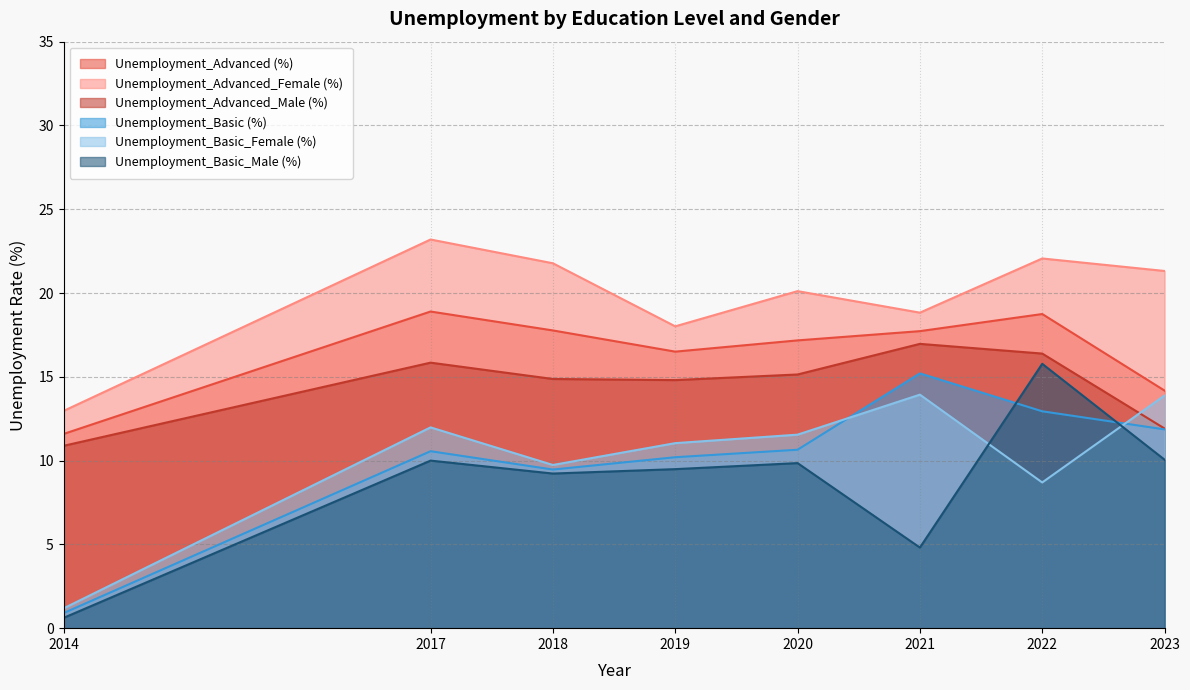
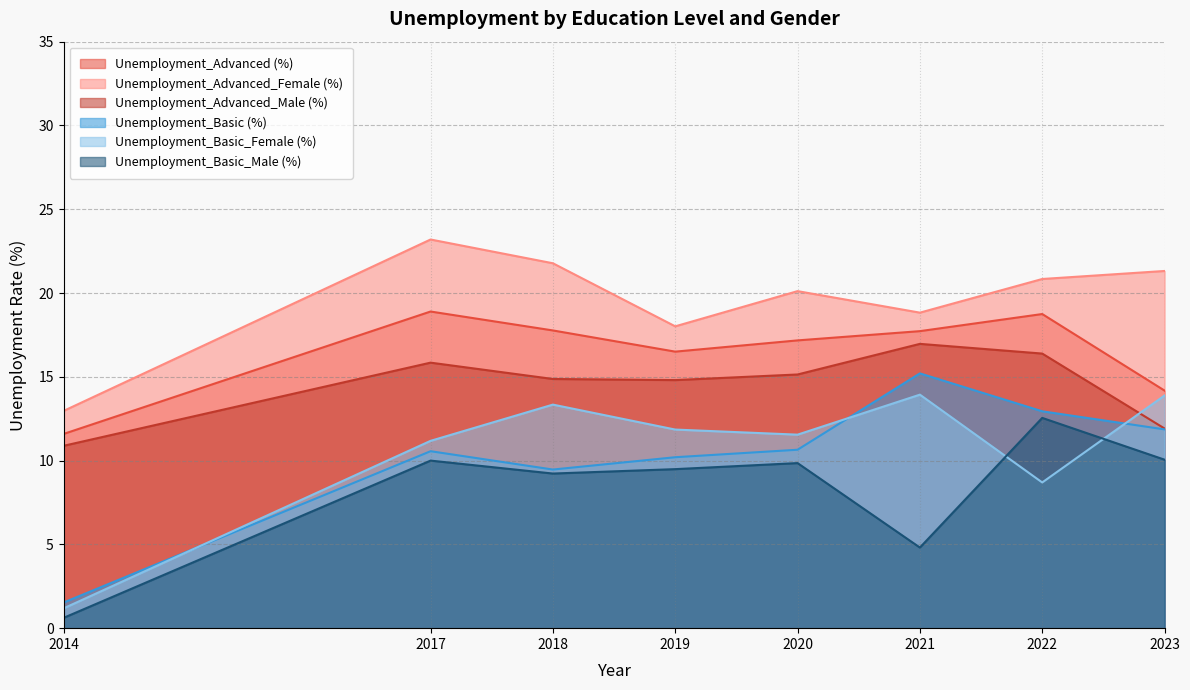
Unemployment_Basic (%), 2014: 0.9 -> 1.5
Unemployment_Basic_Female (%), 2017: 12.0 -> 11.2
Unemployment_Basic_Female (%), 2018: 9.7 -> 13.3
Unemployment_Basic_Female (%), 2019: 11.0 -> 11.9
Unemployment_Advanced_Female (%), 2022: 22.1 -> 20.8
Unemployment_Basic_Male (%), 2022: 15.8 -> 12.5
